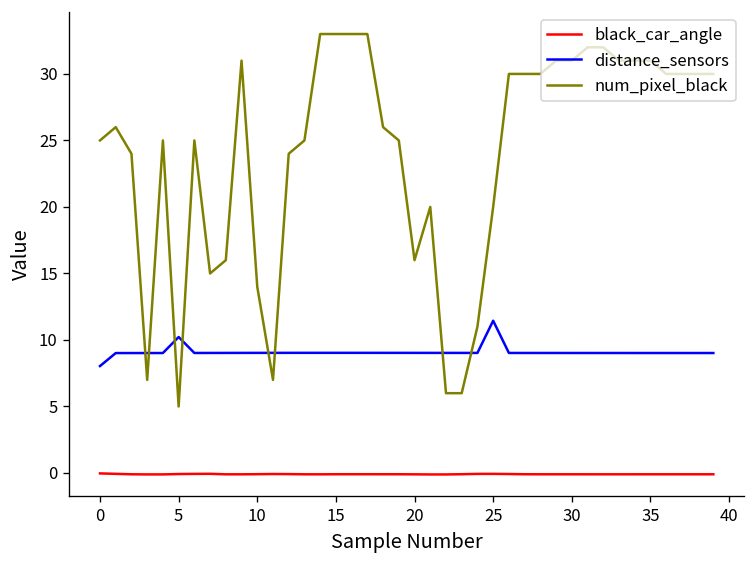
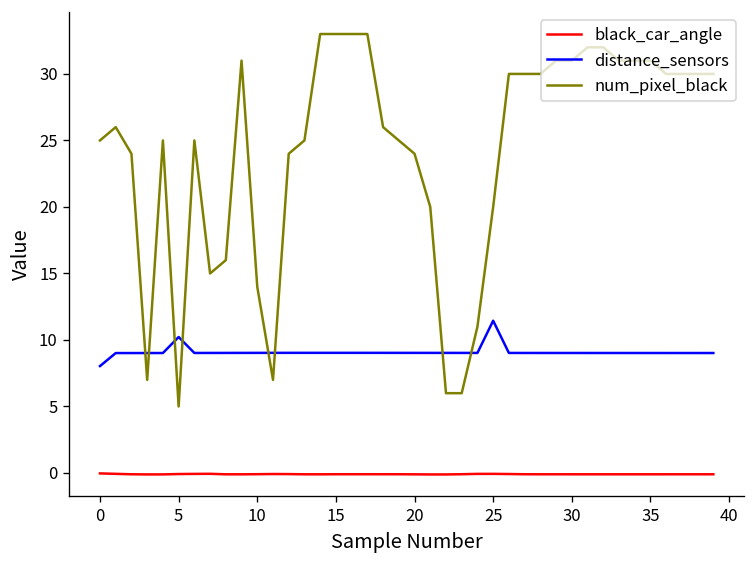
num_pixel_black, 20: 16 -> 24
